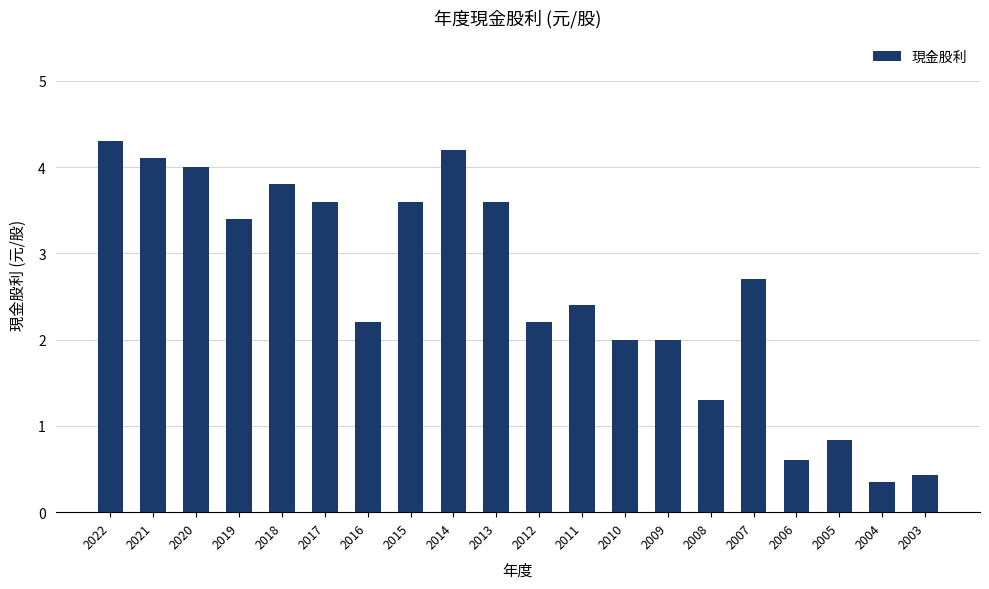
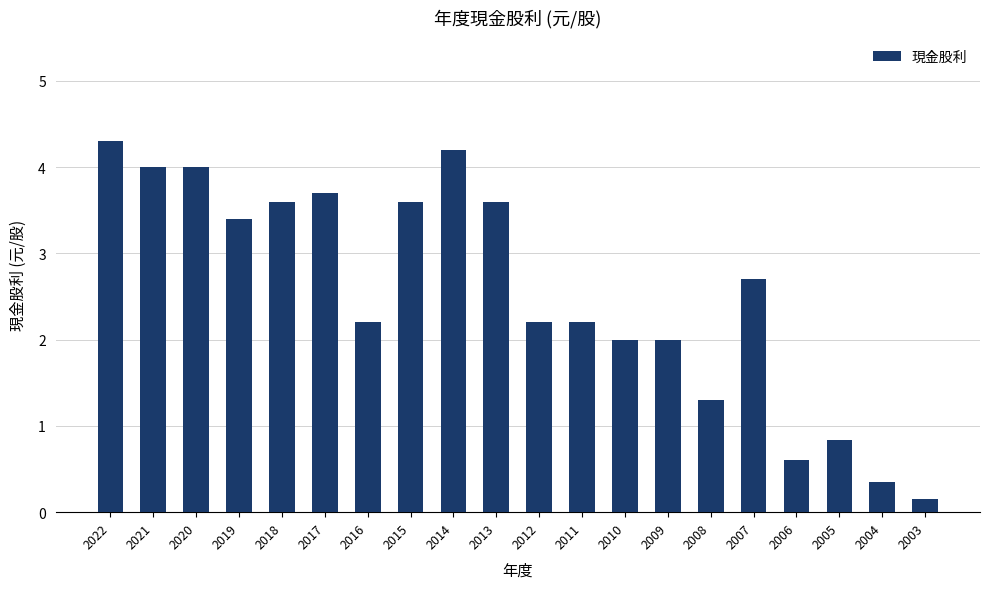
2021: 4.1 -> 4.0
2018: 3.8 -> 3.6
2017: 3.6 -> 3.7
2011: 2.4 -> 2.2
2003: 0.4 -> 0.2
